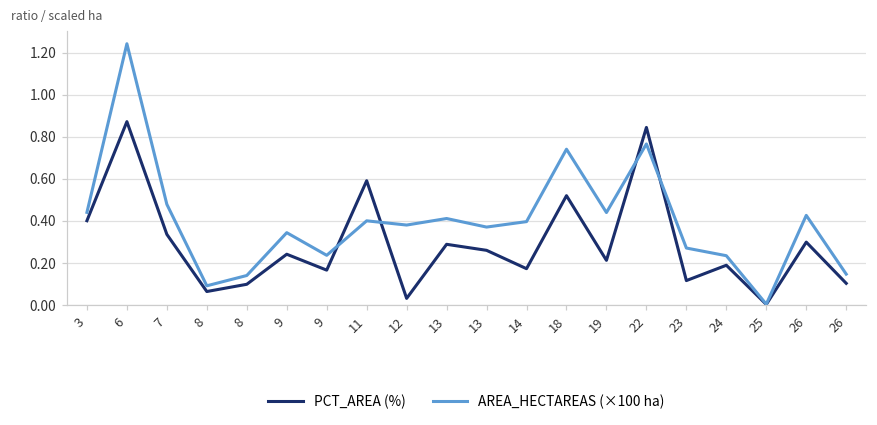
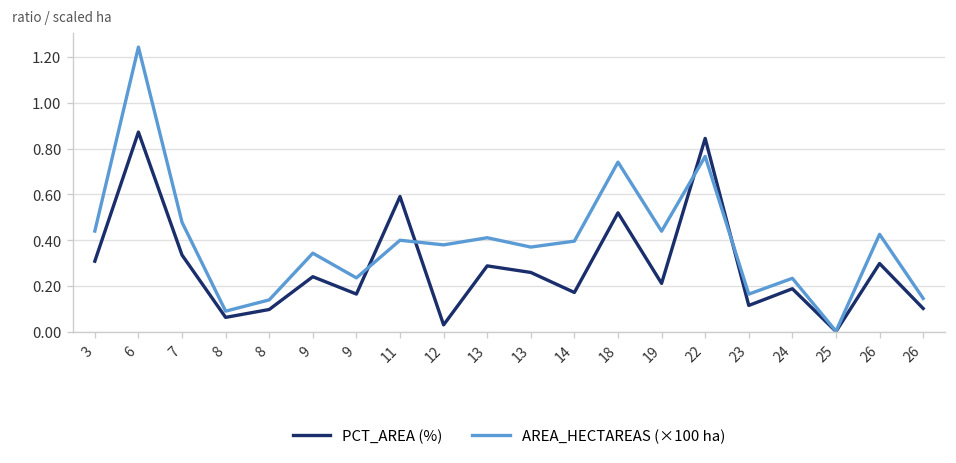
PCT_AREA (%), 3: 0.40 -> 0.31
AREA_HECTAREAS (×100 ha), 23: 0.27 -> 0.17
